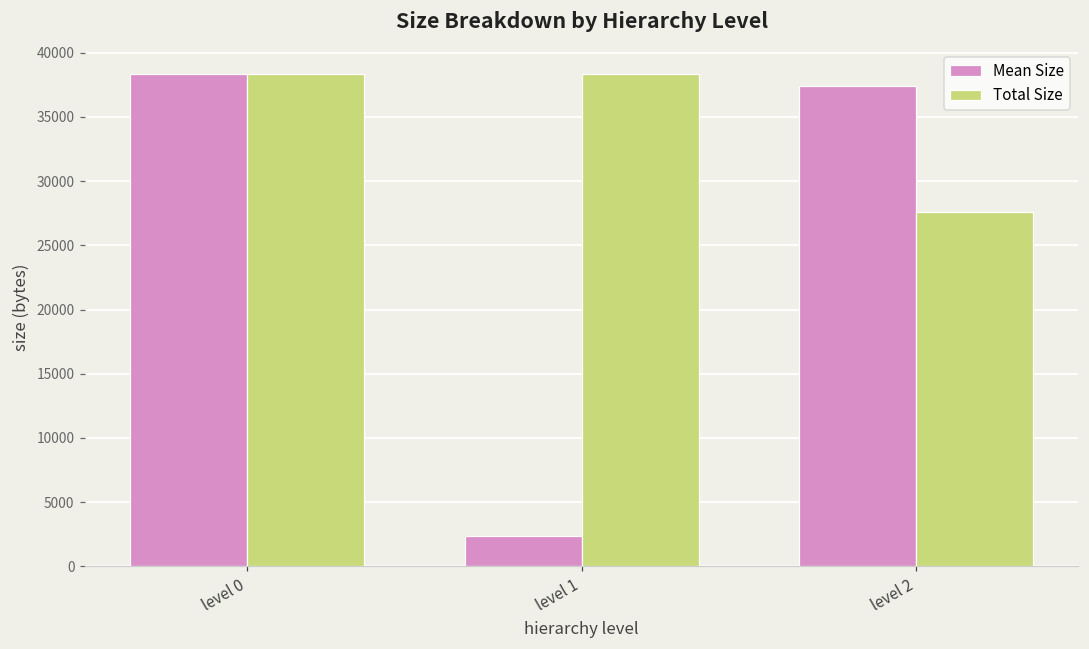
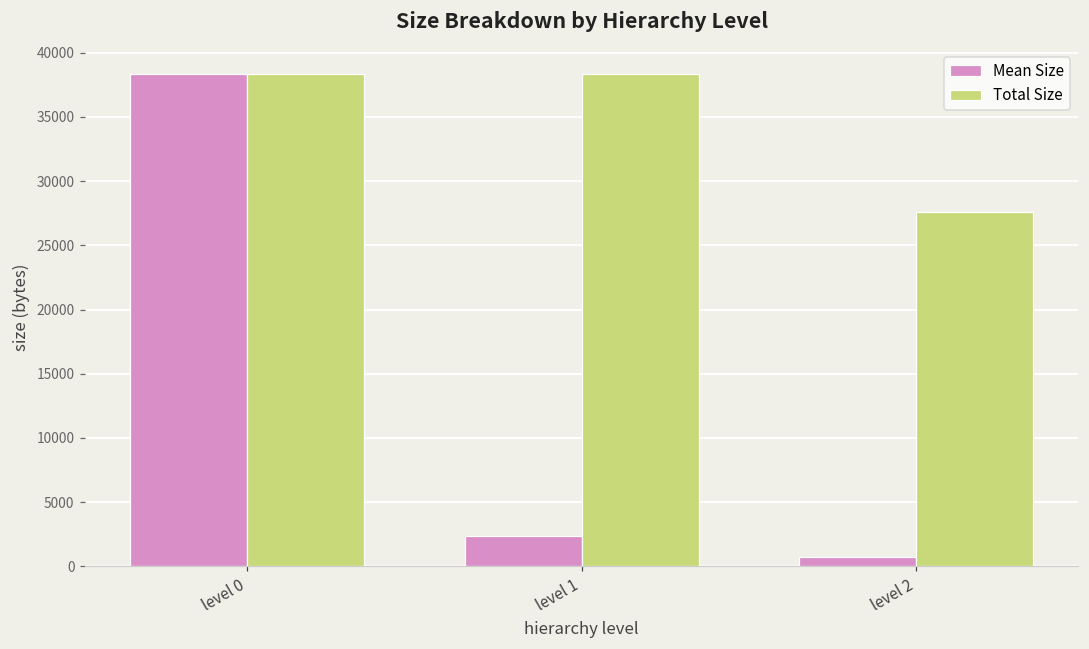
Mean Size, level 2: 37400 -> 700
